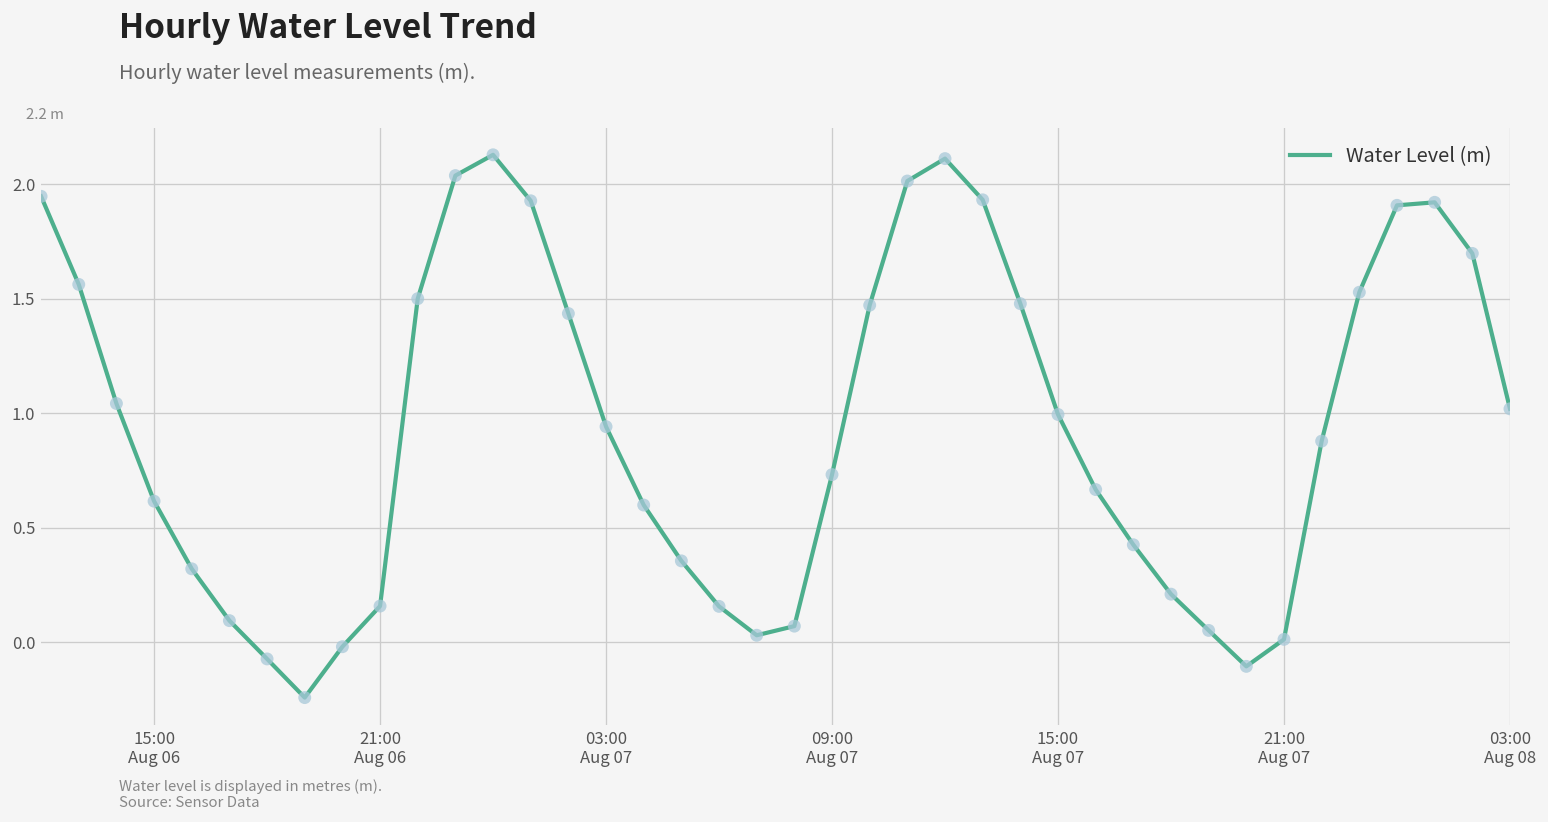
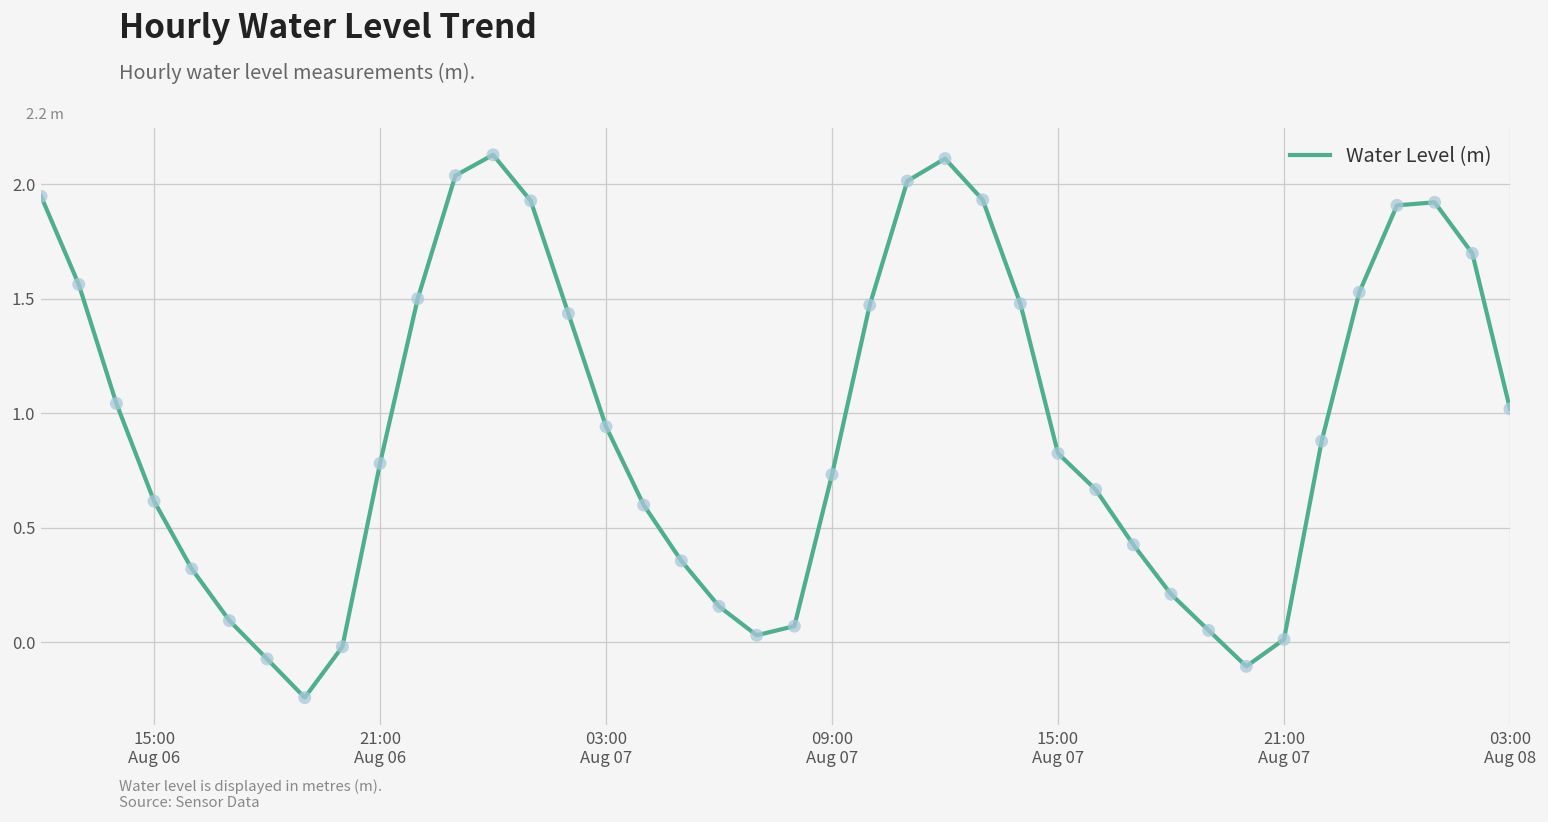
21:00 Aug 06: 0.16 -> 0.78
15:00 Aug 07: 0.99 -> 0.82
